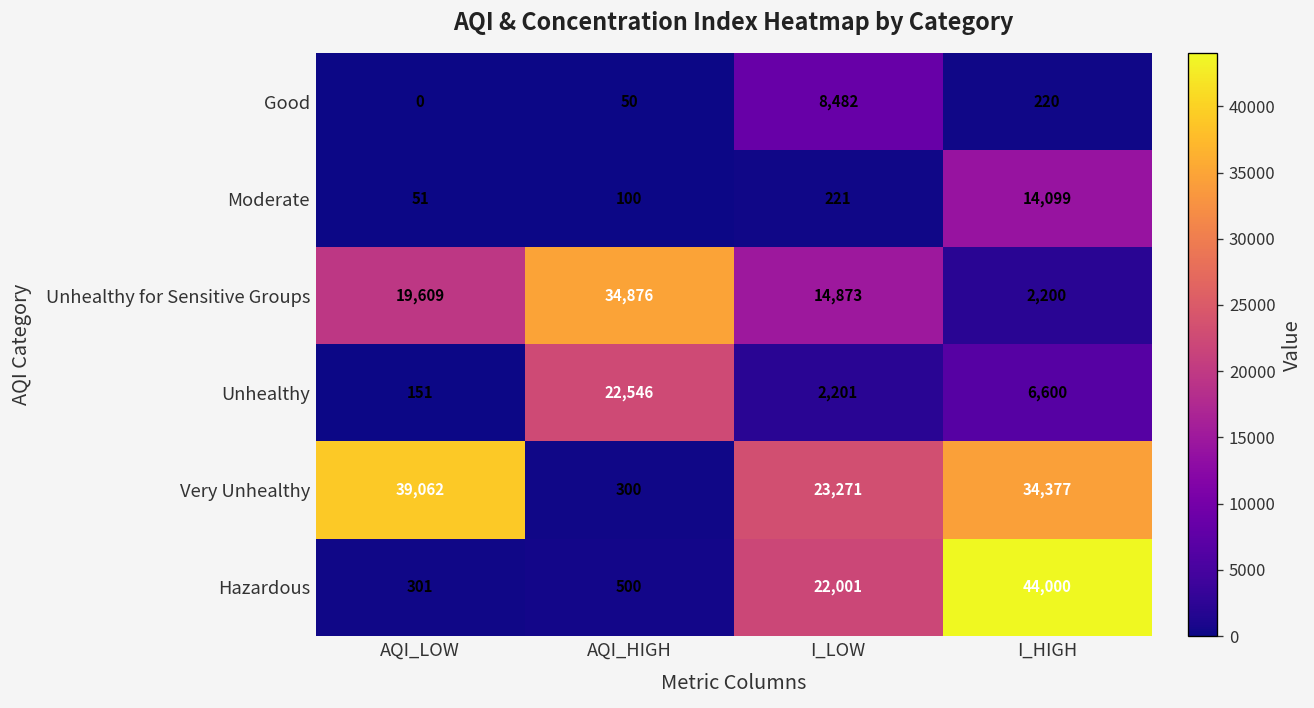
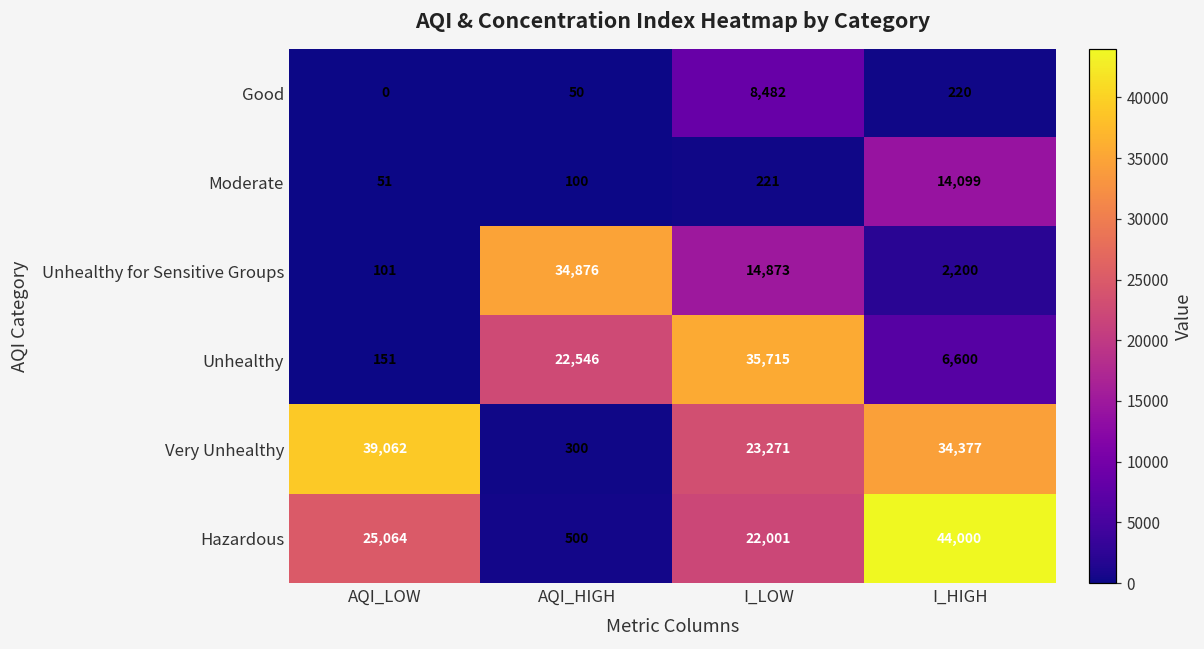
Unhealthy for Sensitive Groups, AQI_LOW: 19,609 -> 101
Unhealthy, I_LOW: 2,201 -> 35,715
Hazardous, AQI_LOW: 301 -> 25,064
